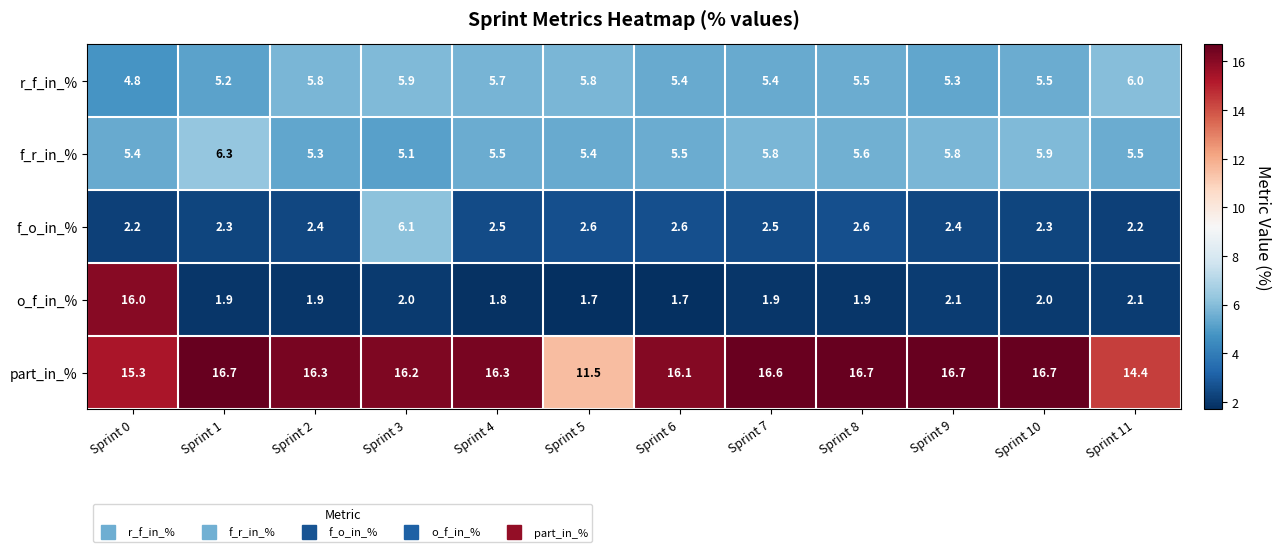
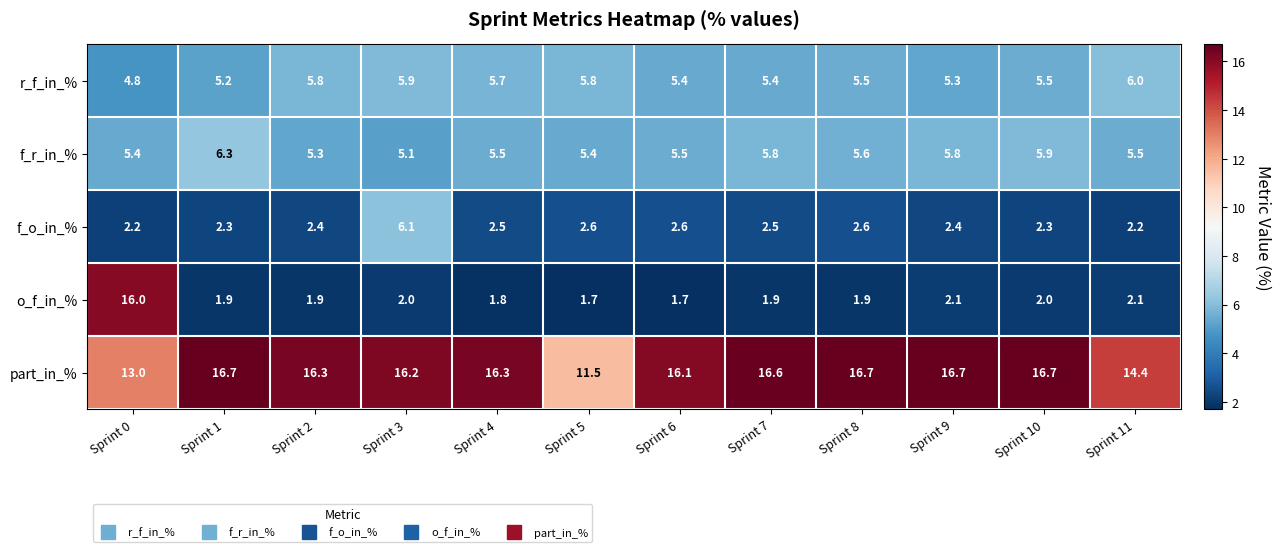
part_in_%, Sprint 0: 15.3 -> 13.0
